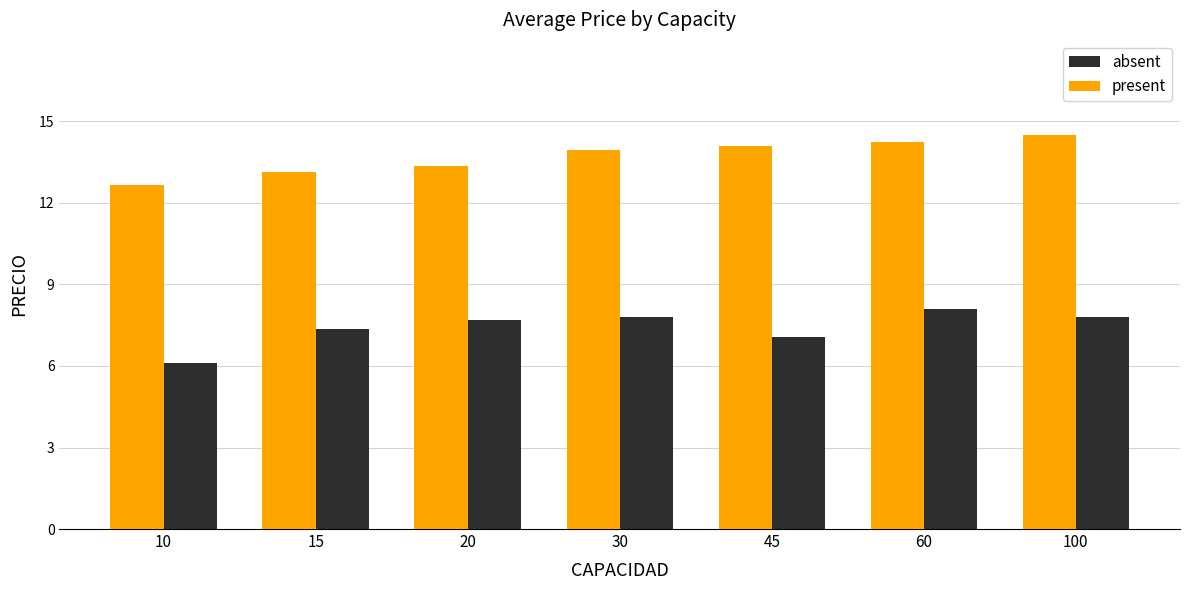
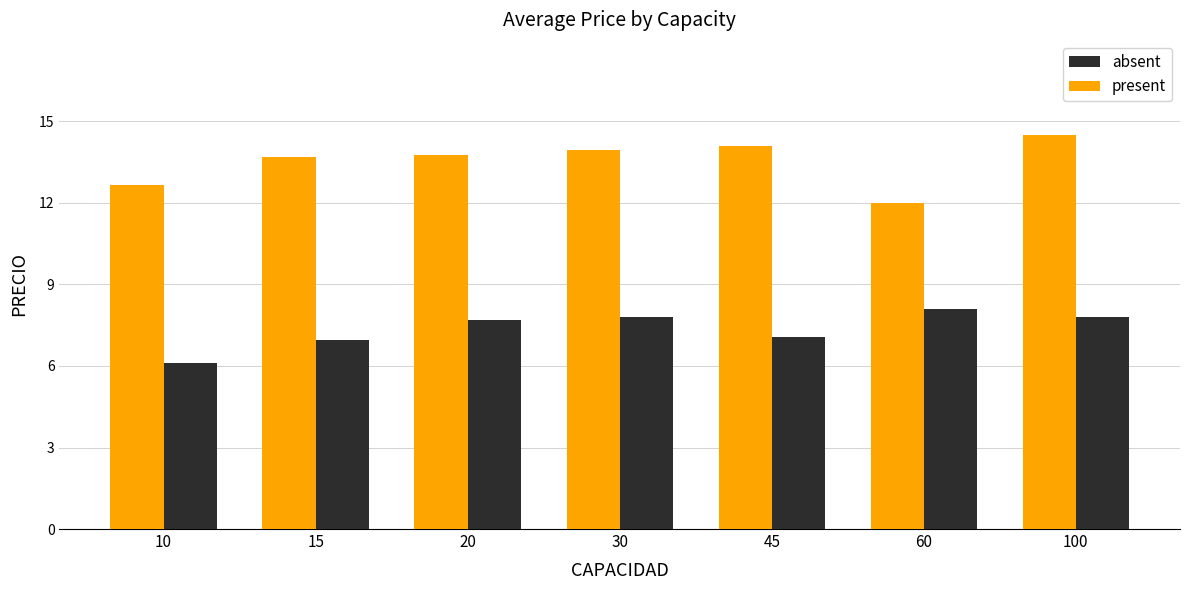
present, 15: 13.2 -> 13.7
absent, 15: 7.4 -> 7.0
present, 20: 13.3 -> 13.7
present, 60: 14.3 -> 12.0
